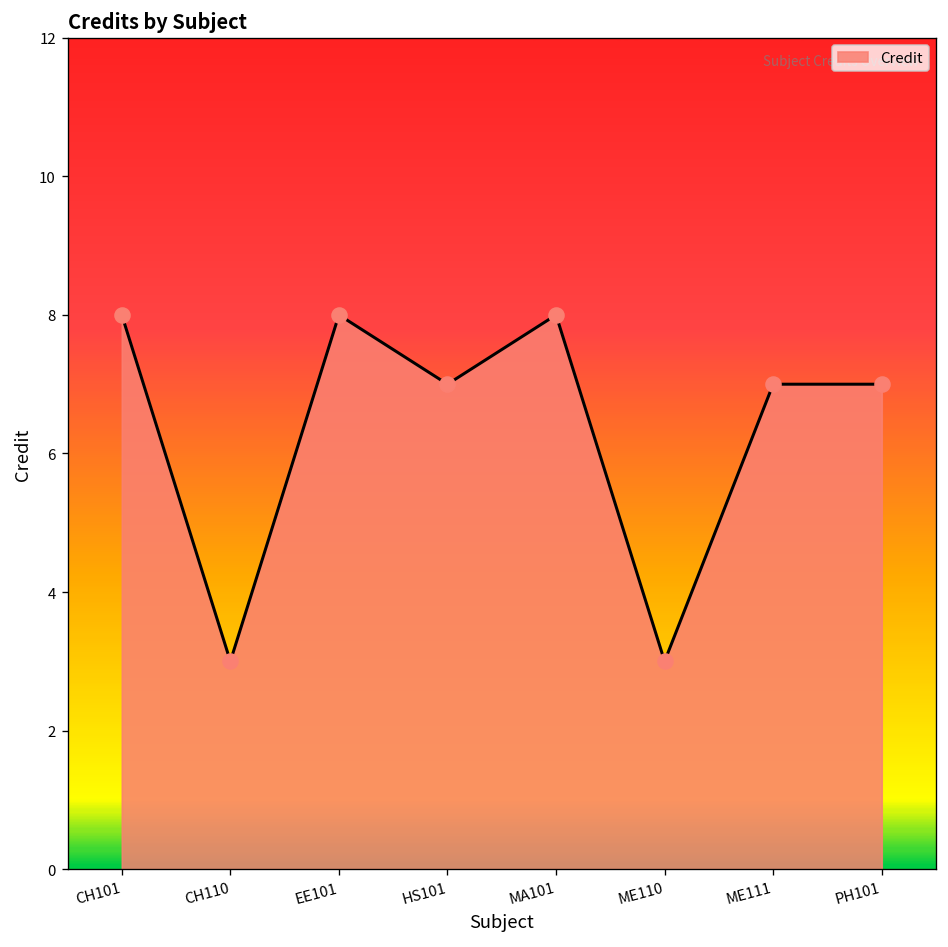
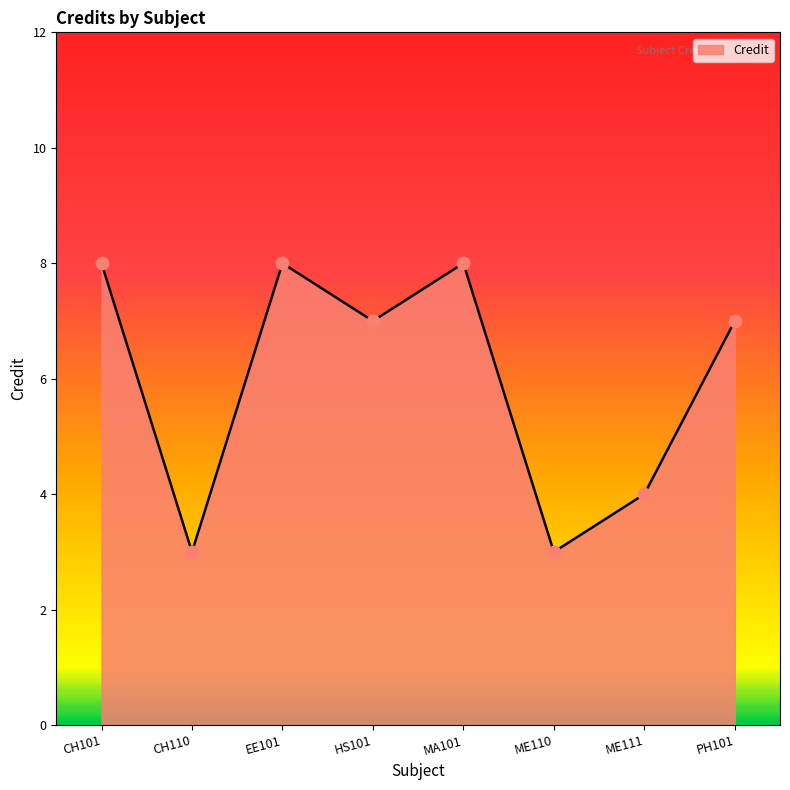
ME111: 7 -> 4
